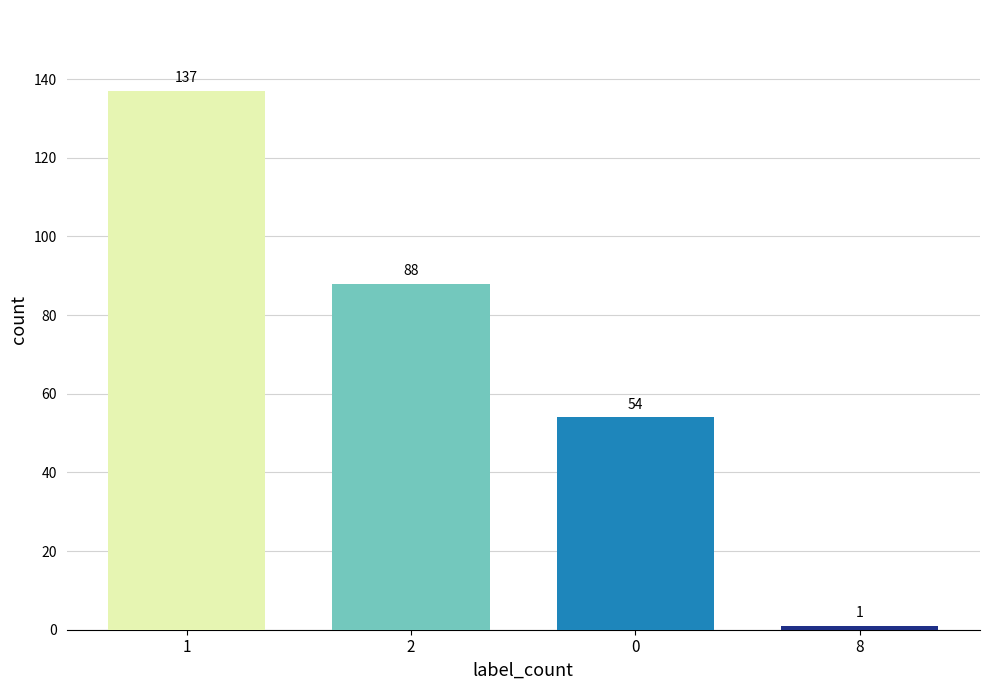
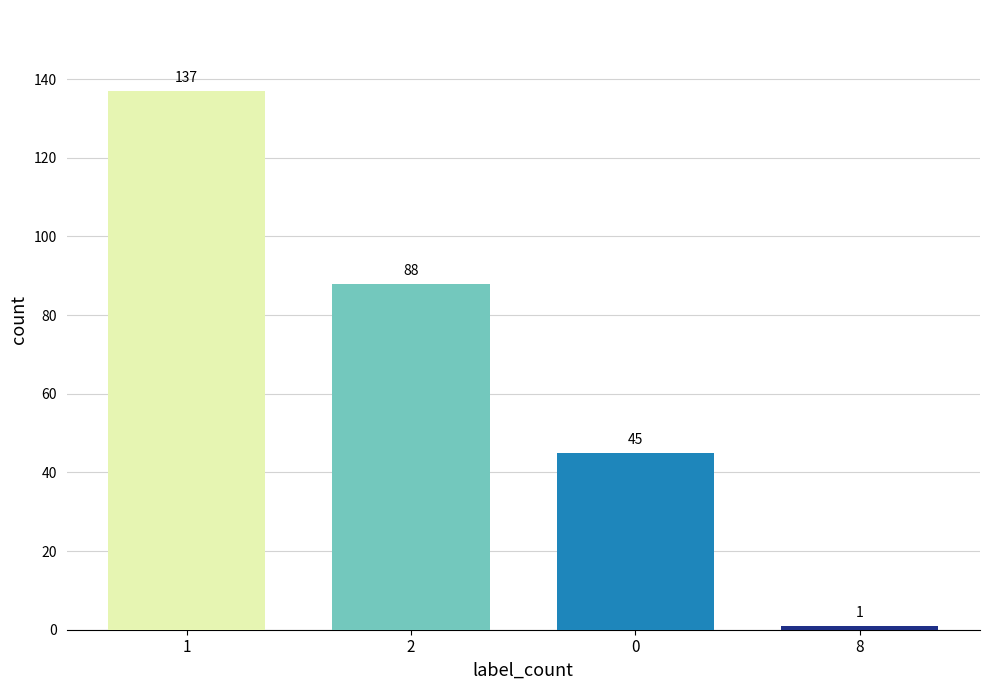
0: 54 -> 45
